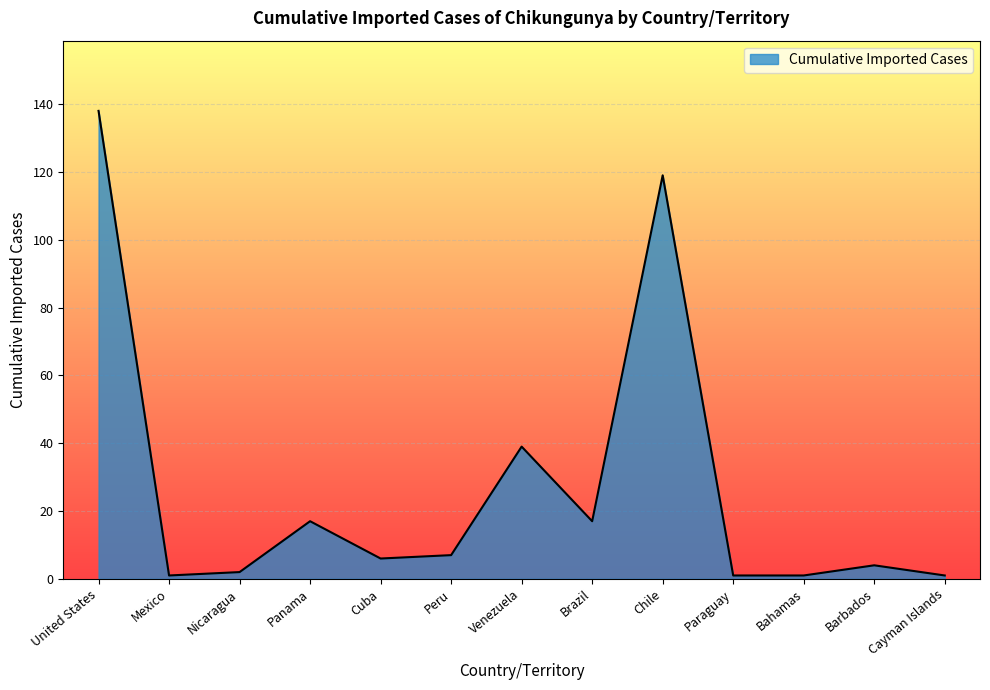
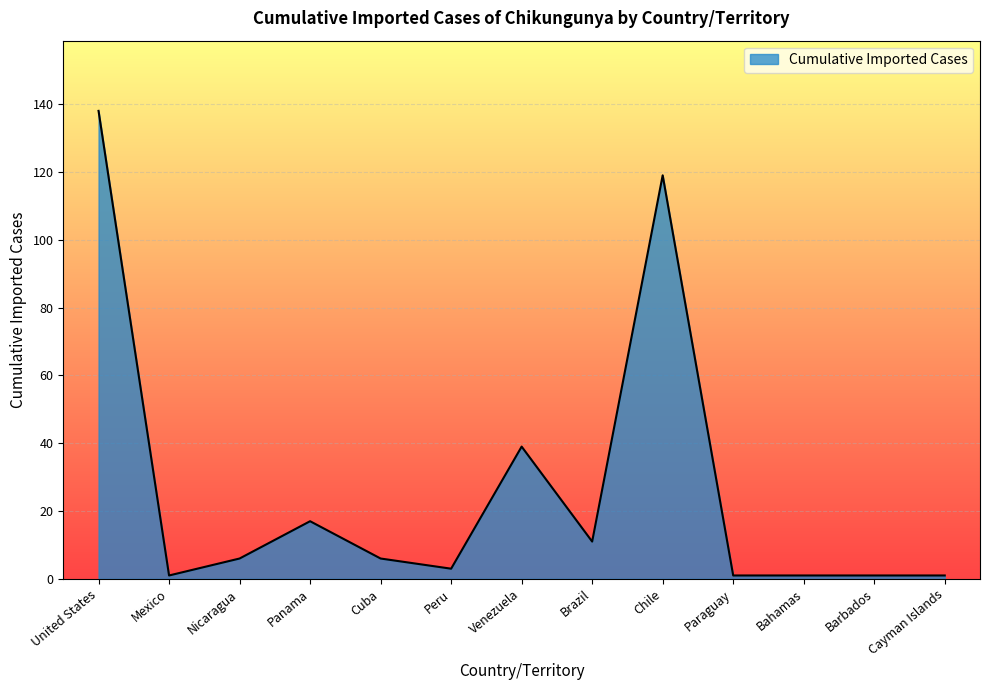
Nicaragua: 2 -> 6
Peru: 7 -> 3
Brazil: 17 -> 11
Barbados: 4 -> 1
